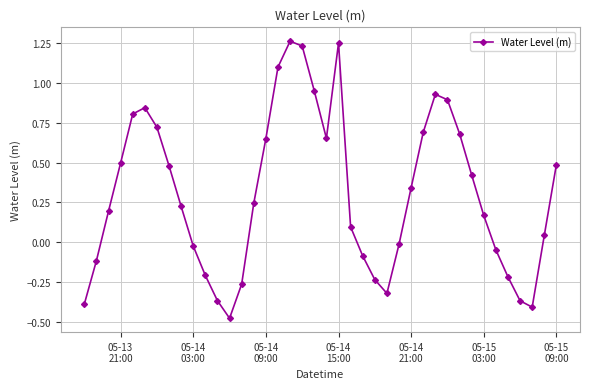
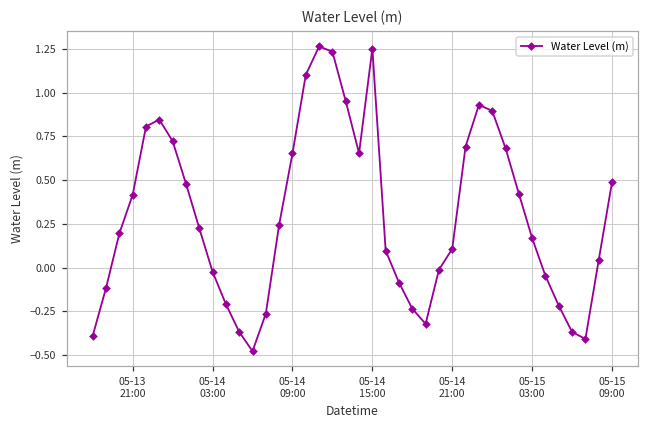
05-13 21:00: 0.50 -> 0.42
05-14 21:00: 0.34 -> 0.11
